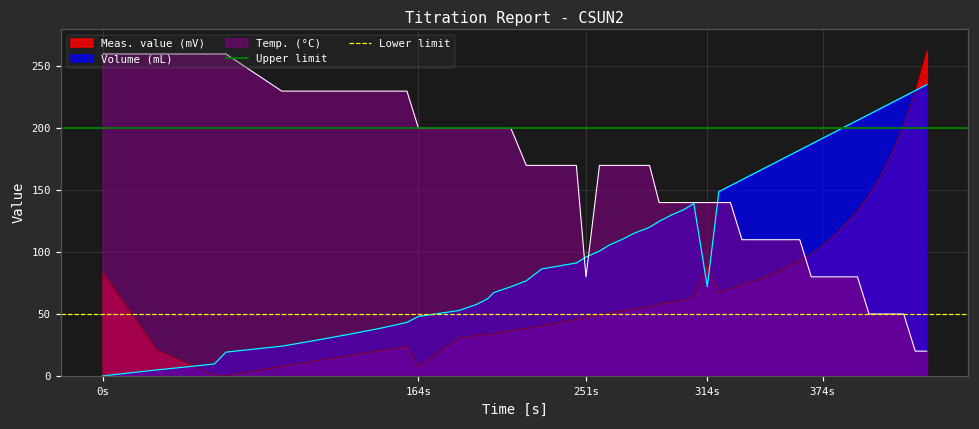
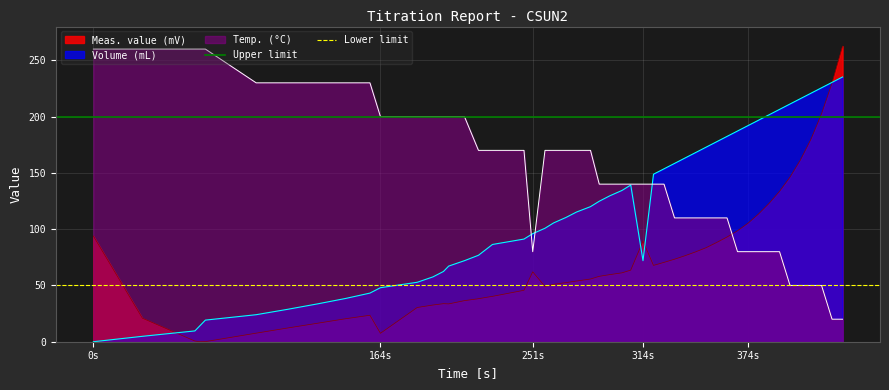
Meas. value (mV), 0s: 83 -> 94
Meas. value (mV), 251s: 47 -> 62
